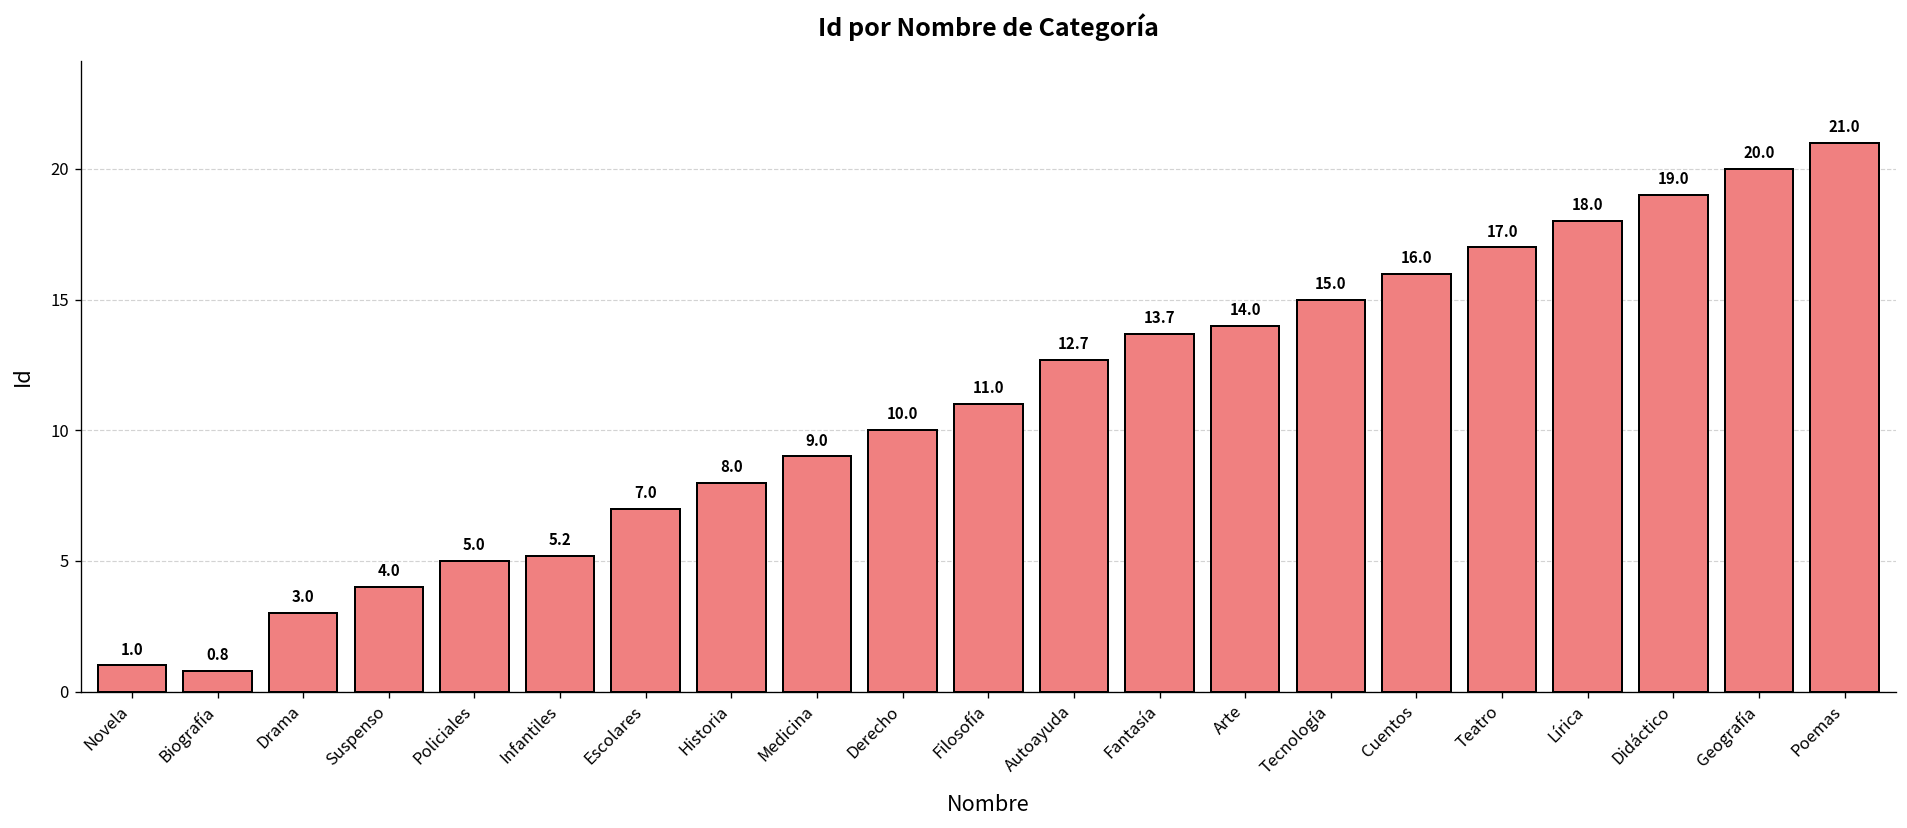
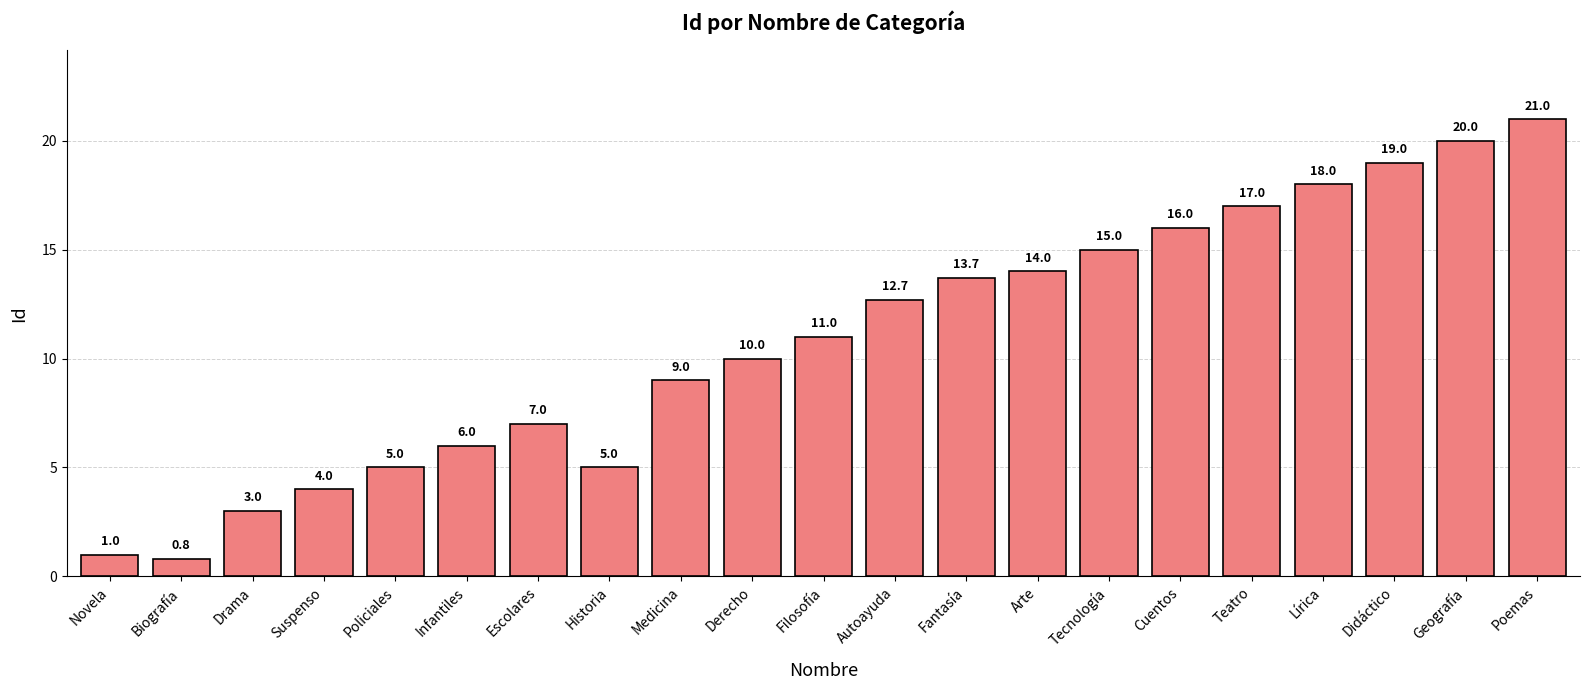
Infantiles: 5.2 -> 6.0
Historia: 8.0 -> 5.0
